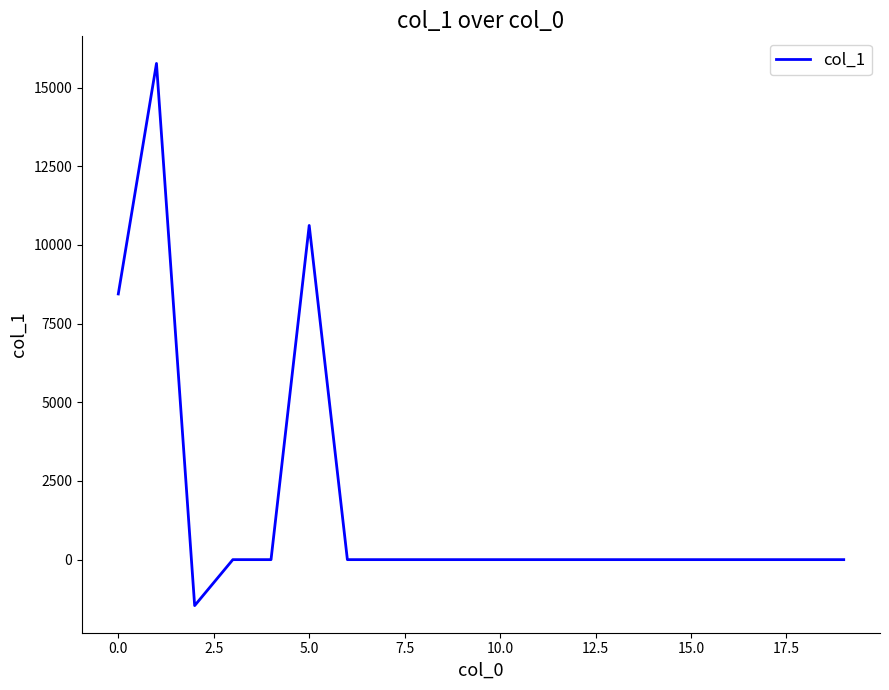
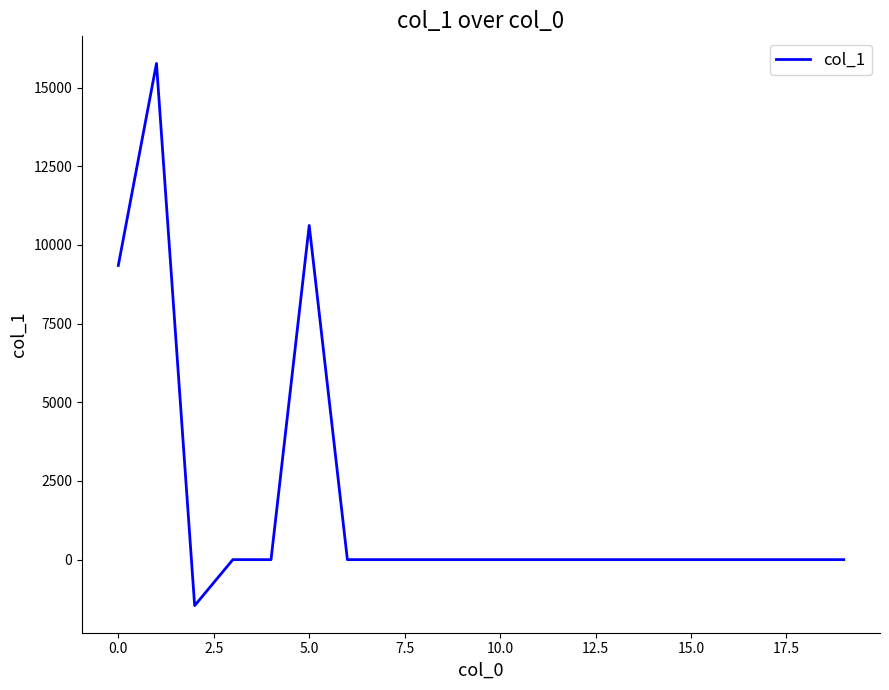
0.0: 8400 -> 9300
